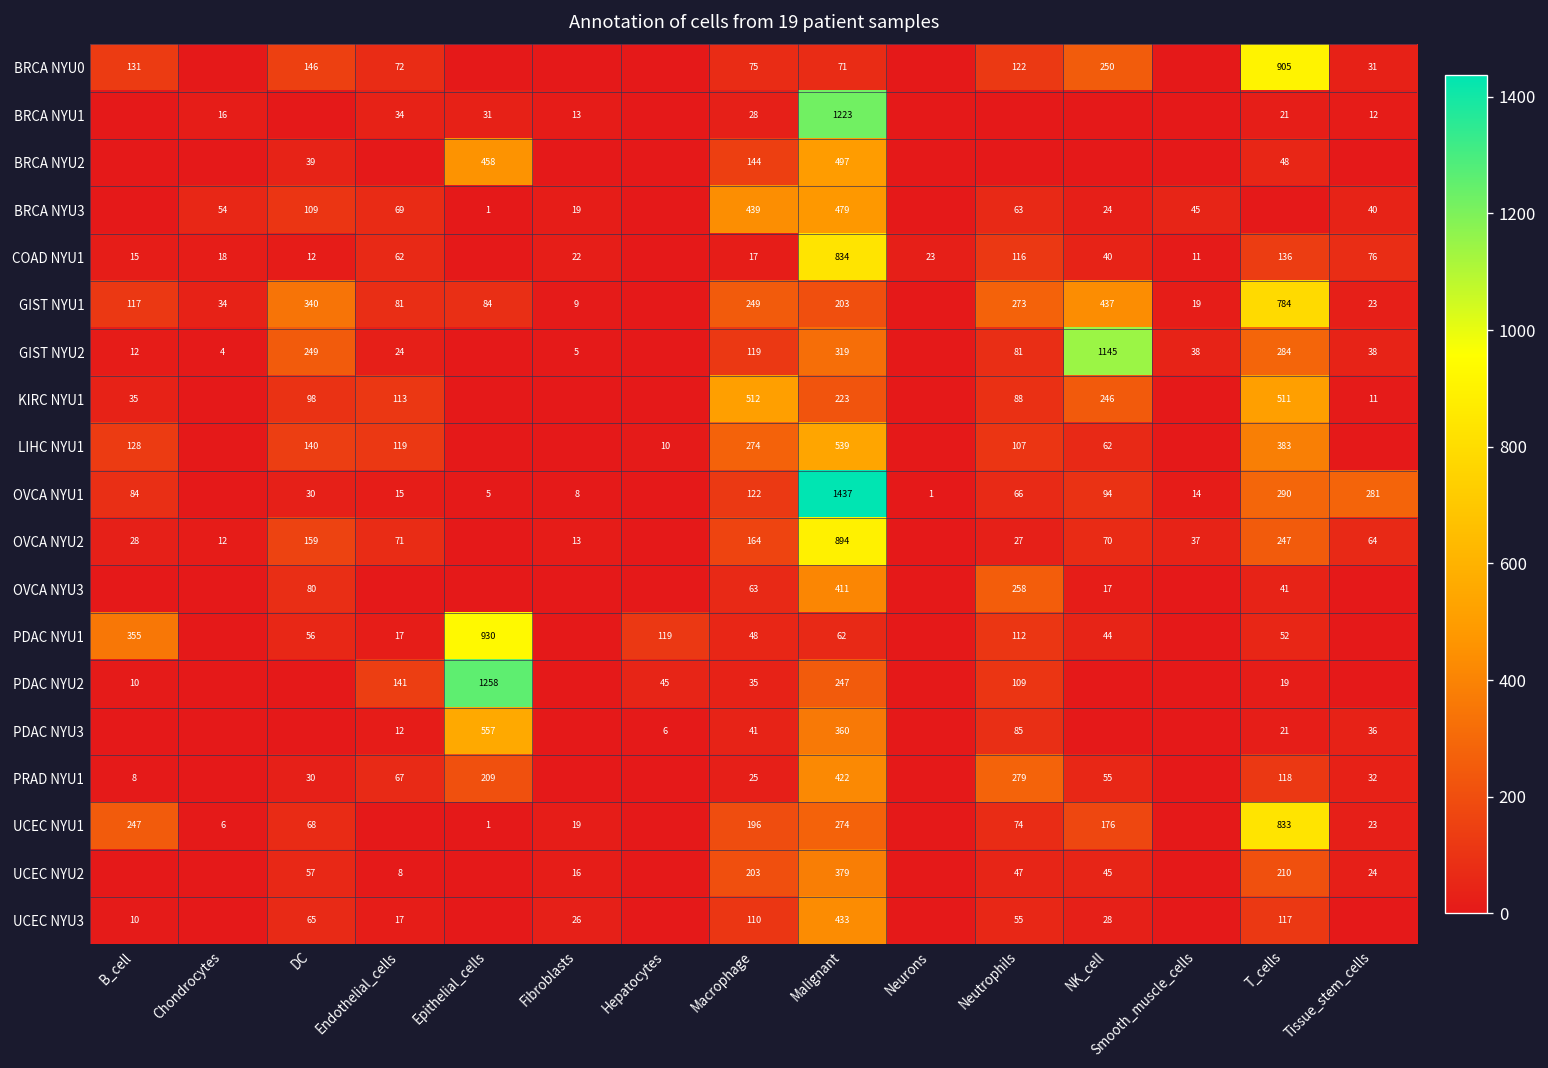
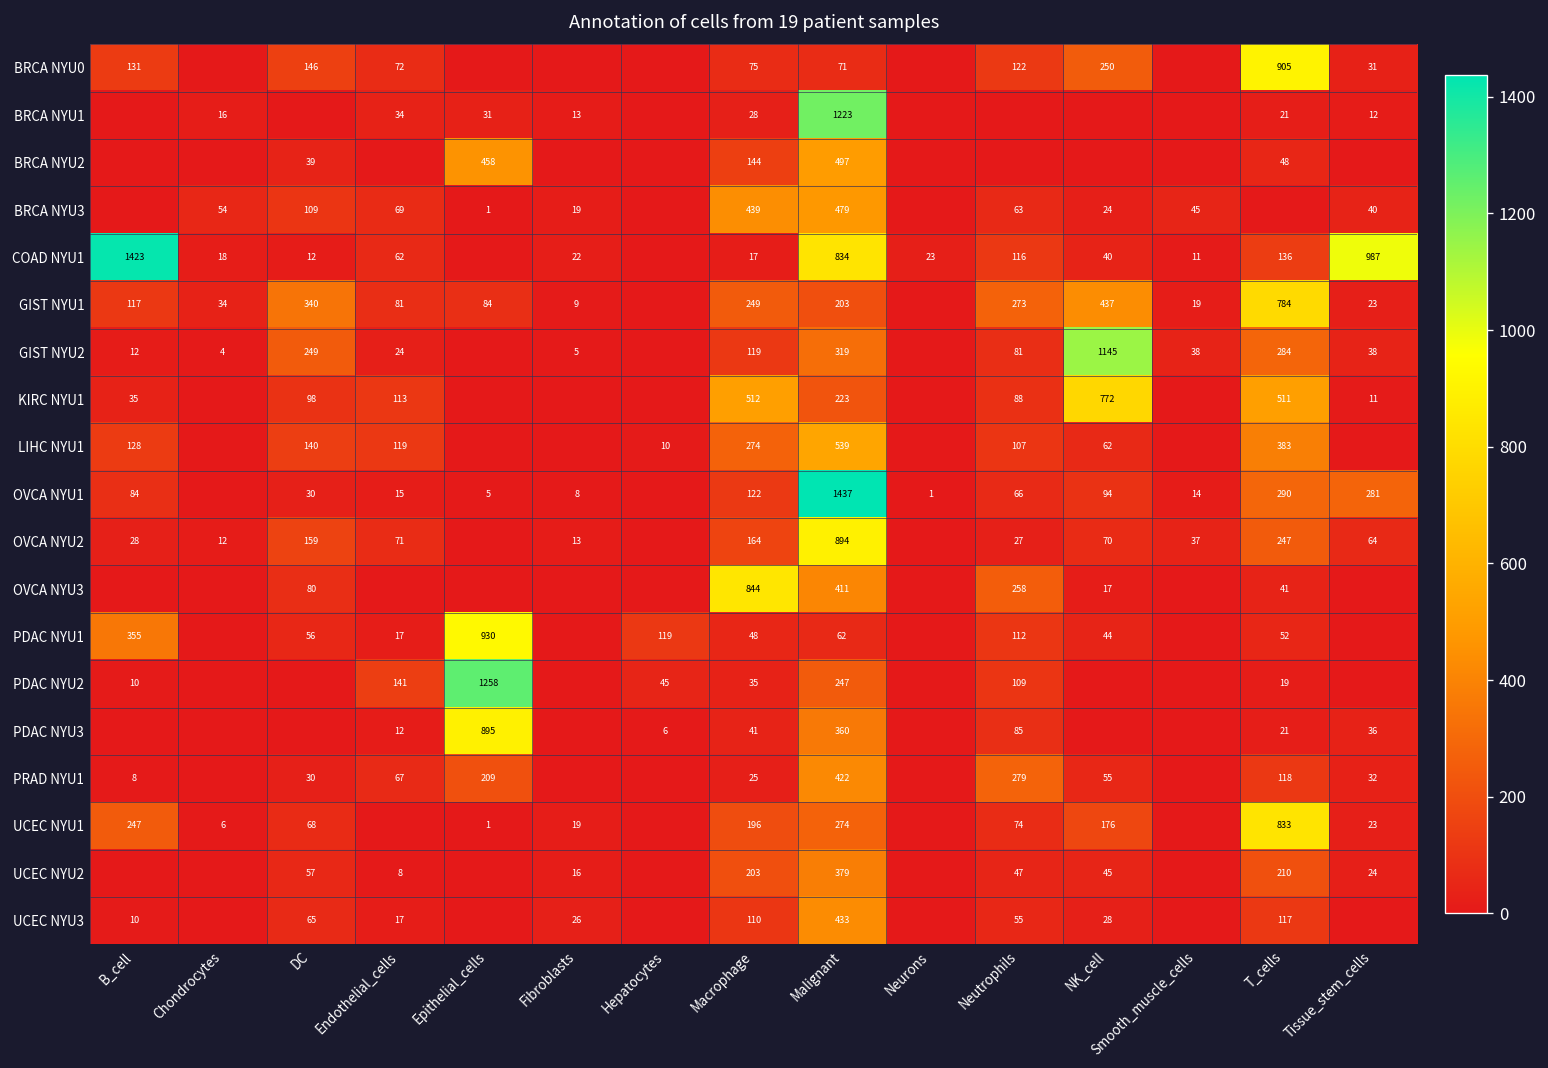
COAD NYU1, B_cell: 15 -> 1423
COAD NYU1, Tissue_stem_cells: 76 -> 987
KIRC NYU1, NK_cell: 246 -> 772
OVCA NYU3, Macrophage: 63 -> 844
PDAC NYU3, Epithelial_cells: 557 -> 895
